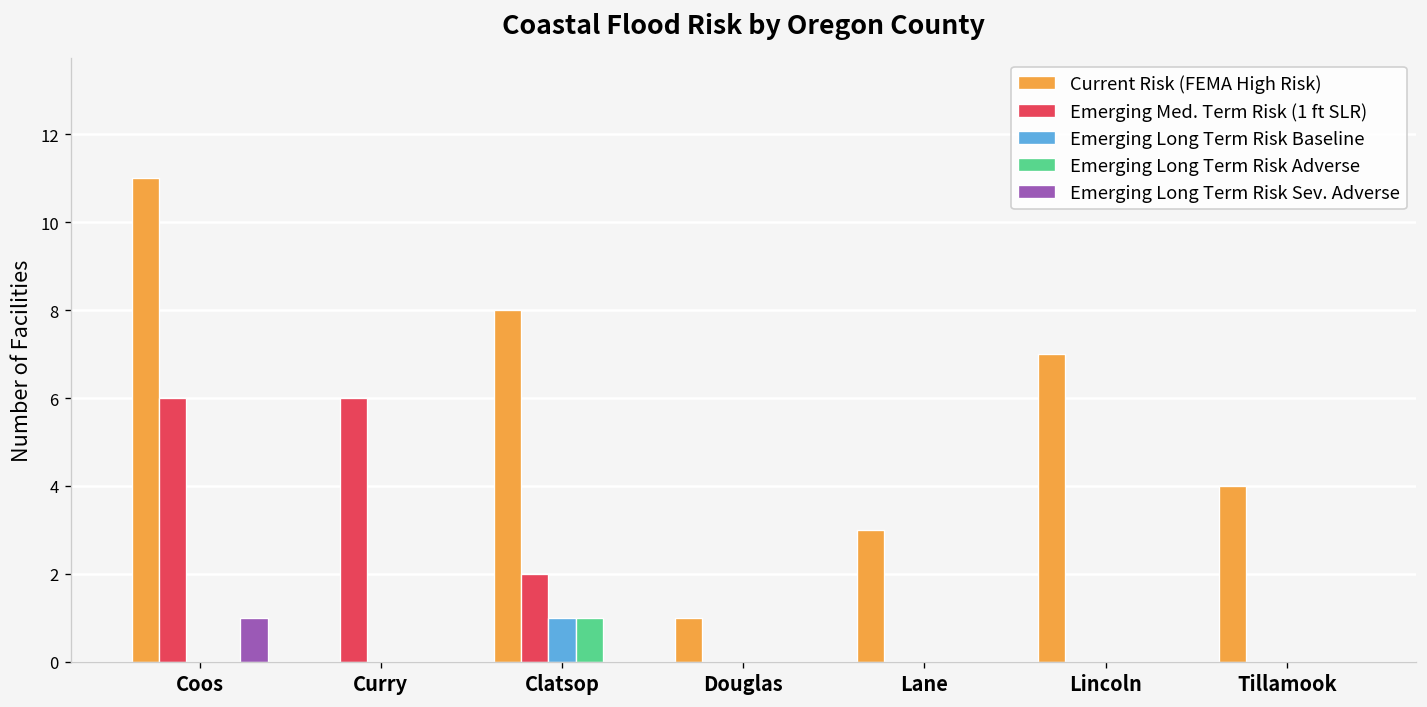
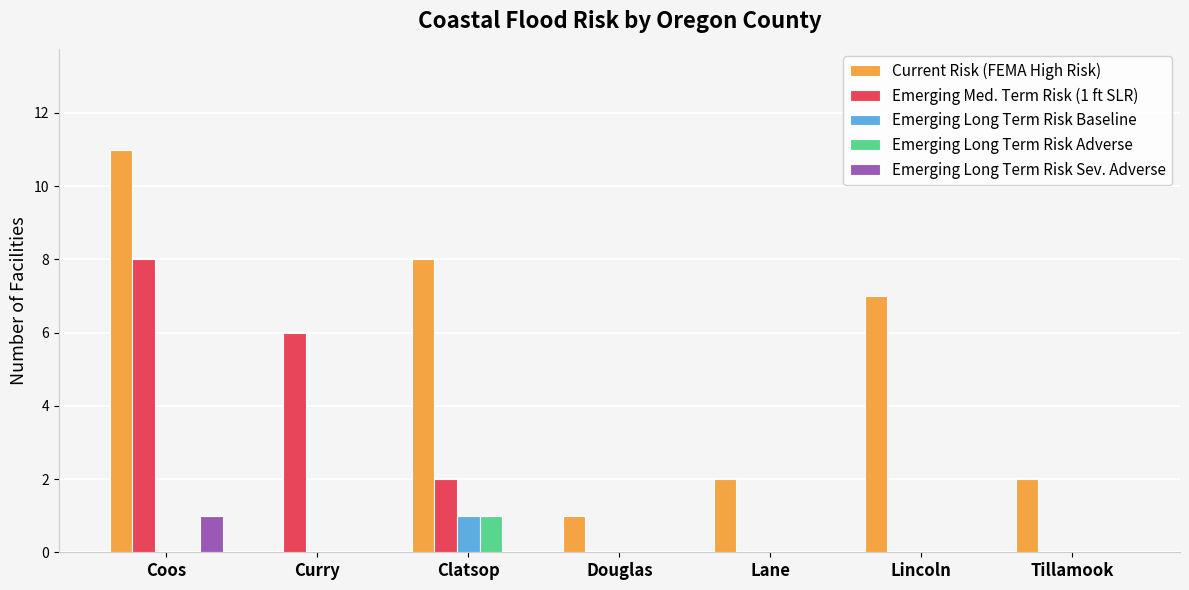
Emerging Med. Term Risk (1 ft SLR), Coos: 6 -> 8
Current Risk (FEMA High Risk), Lane: 3 -> 2
Current Risk (FEMA High Risk), Tillamook: 4 -> 2
